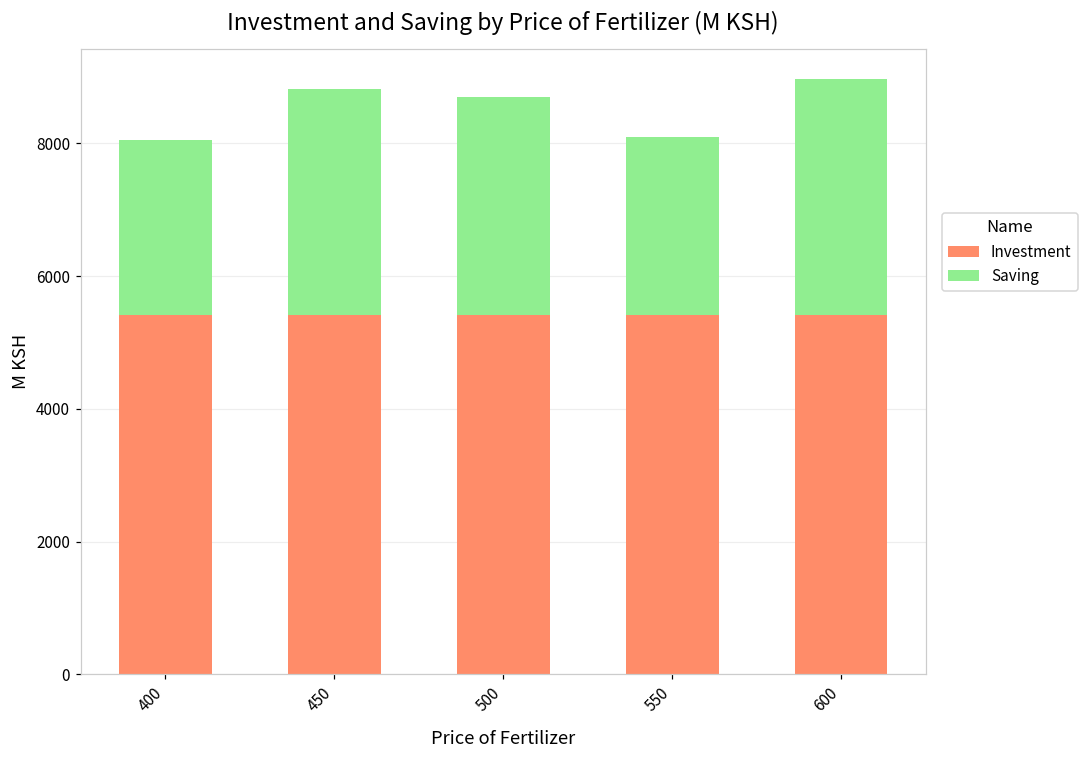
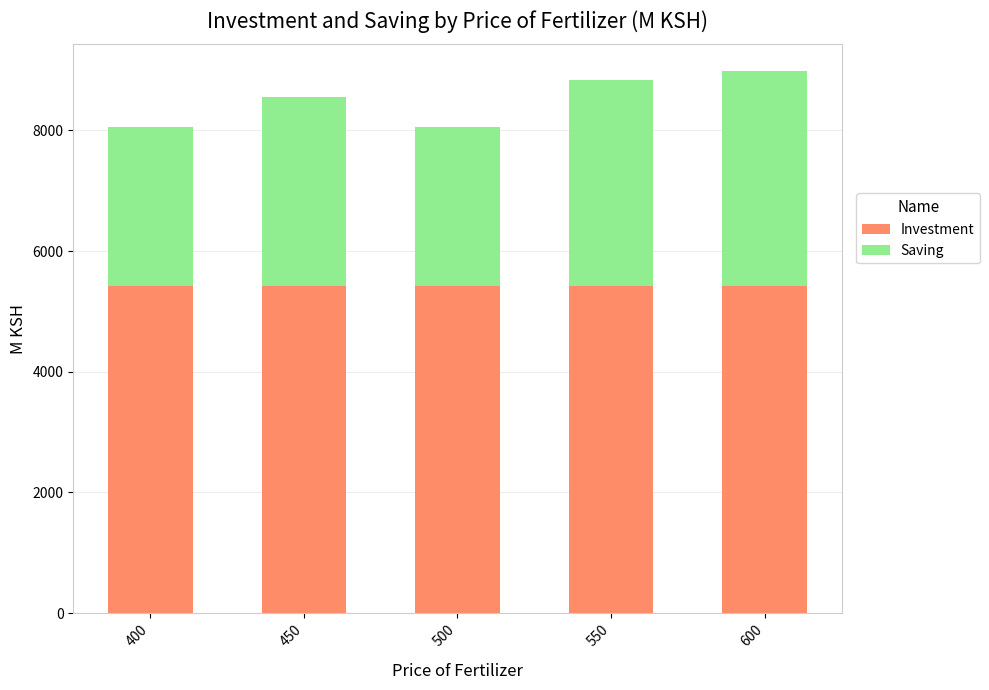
Saving, 450: 3400 -> 3100
Saving, 500: 3300 -> 2600
Saving, 550: 2700 -> 3400
